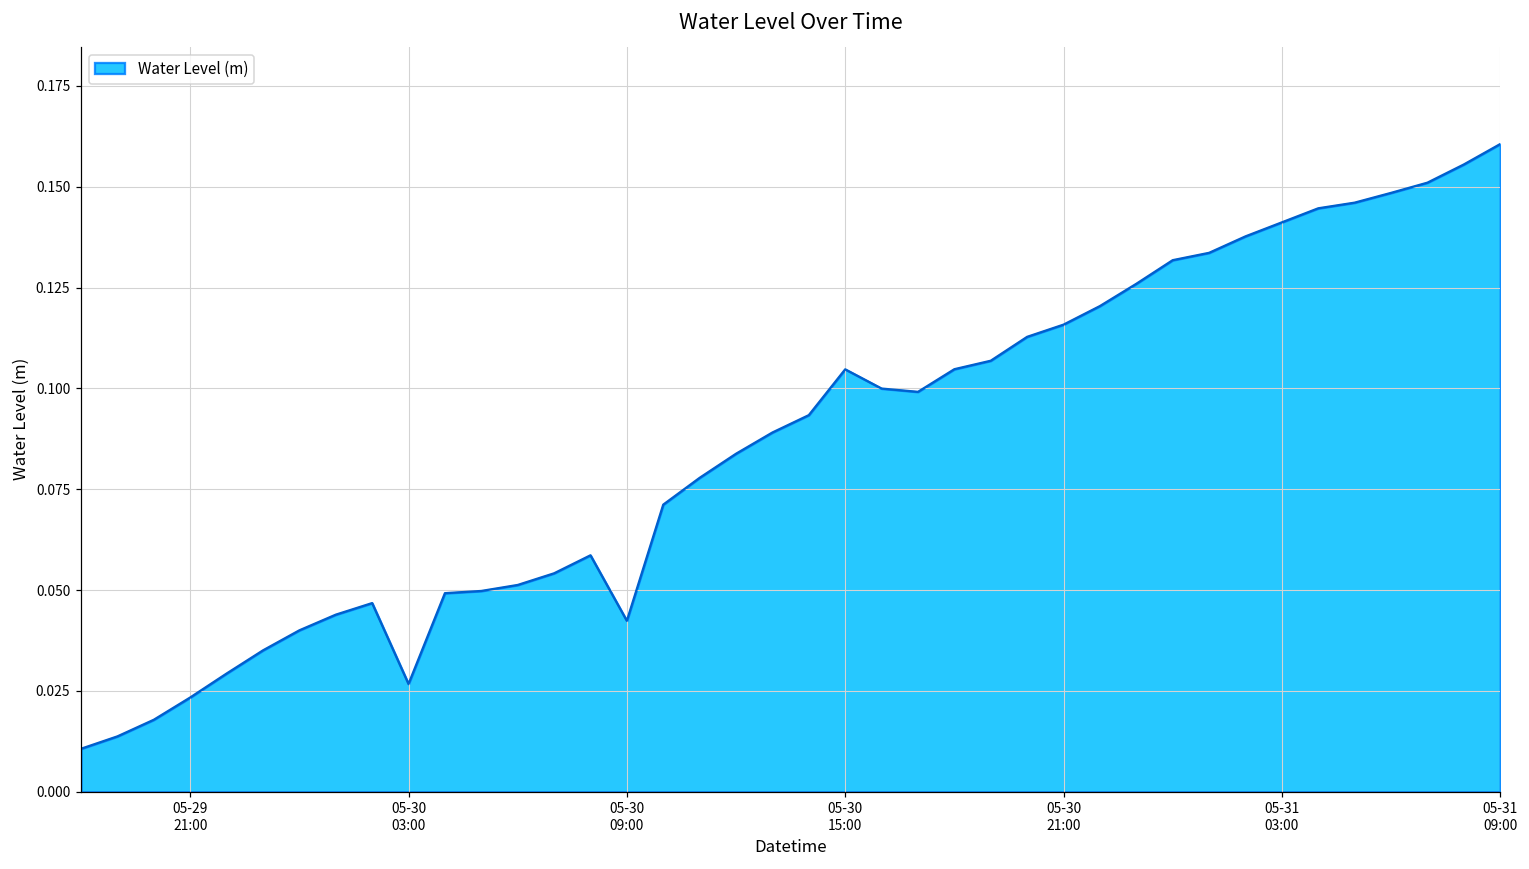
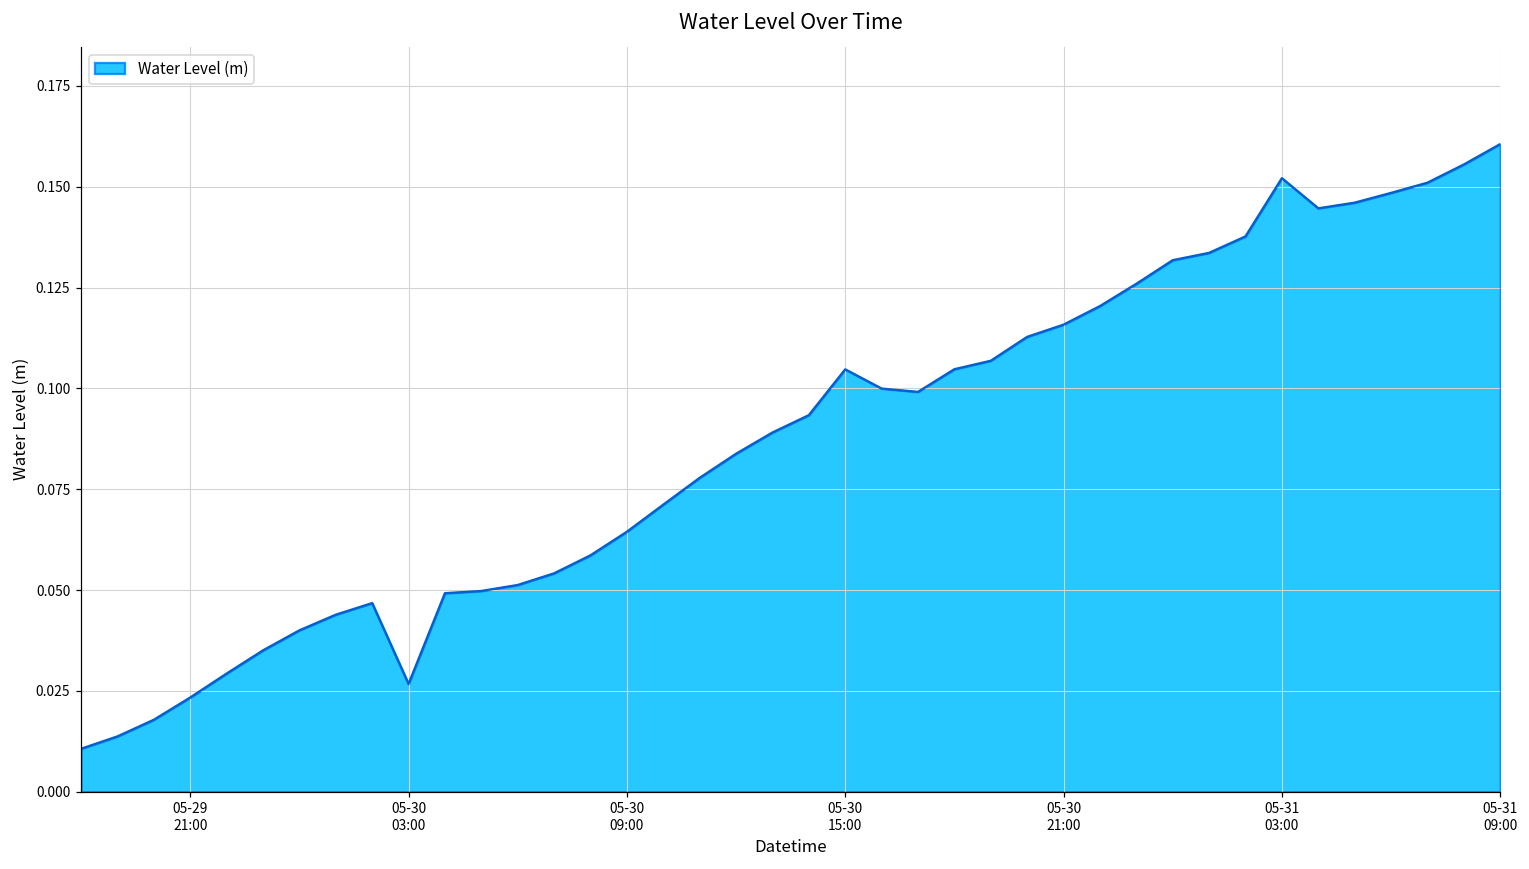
05-30 09:00: 0.042 -> 0.064
05-31 03:00: 0.141 -> 0.152
